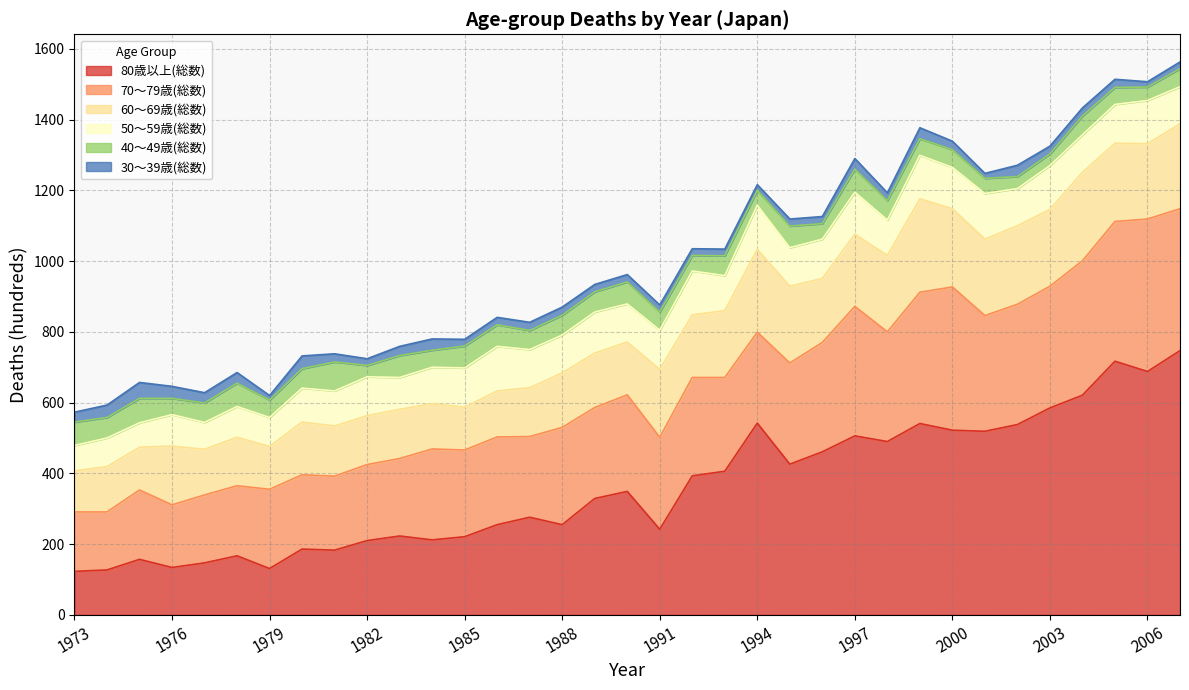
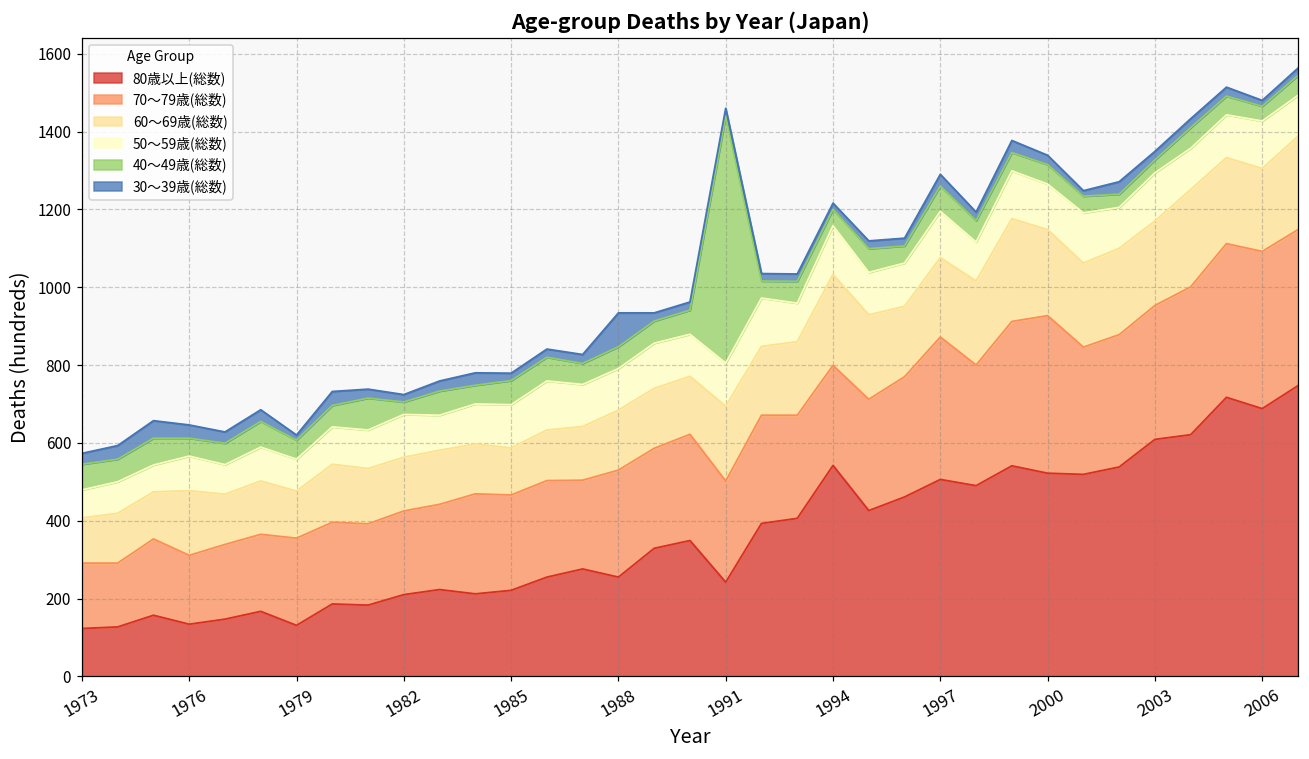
30～39歳(総数), 1988: 20 -> 90
40～49歳(総数), 1991: 50 -> 640
80歳以上(総数), 2003: 590 -> 610
70～79歳(総数), 2006: 430 -> 400
